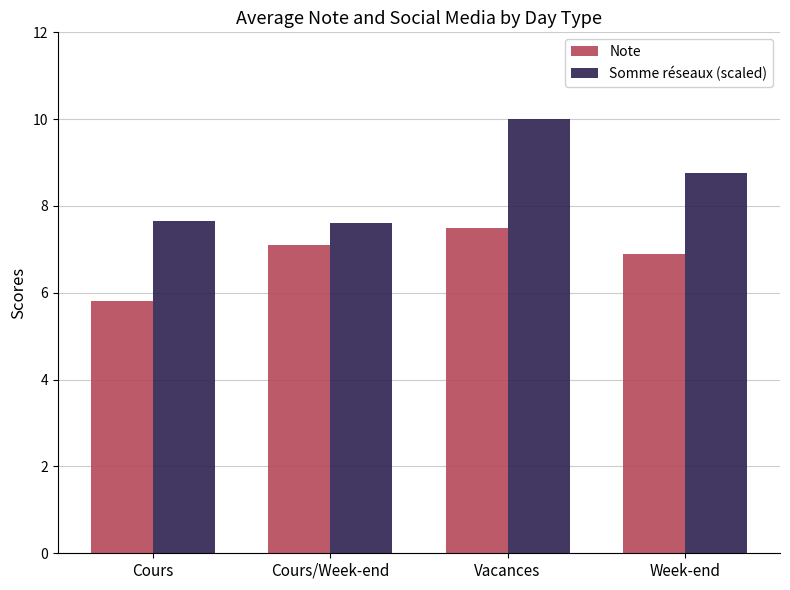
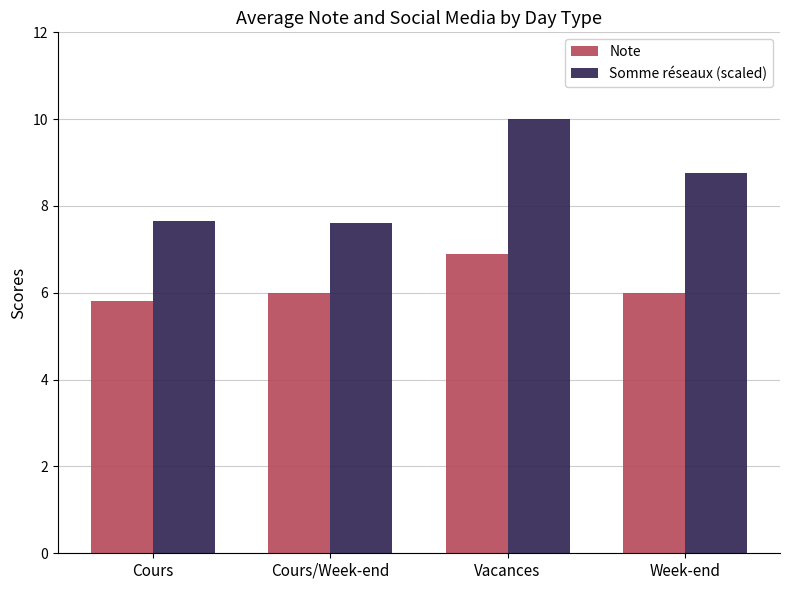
Note, Cours/Week-end: 7.1 -> 6.0
Note, Vacances: 7.5 -> 6.9
Note, Week-end: 6.9 -> 6.0
